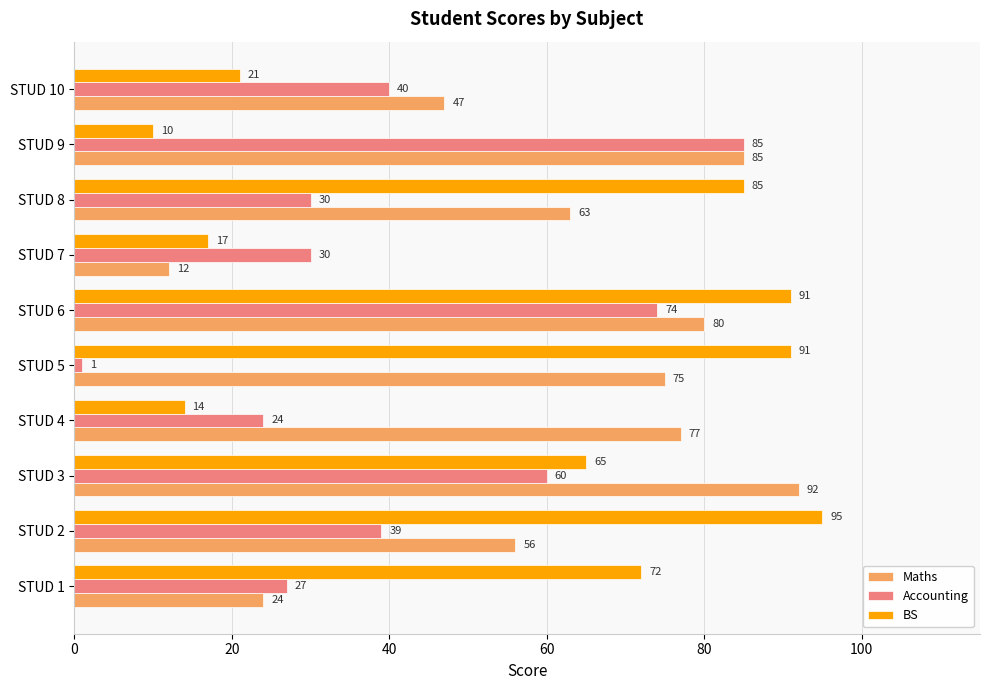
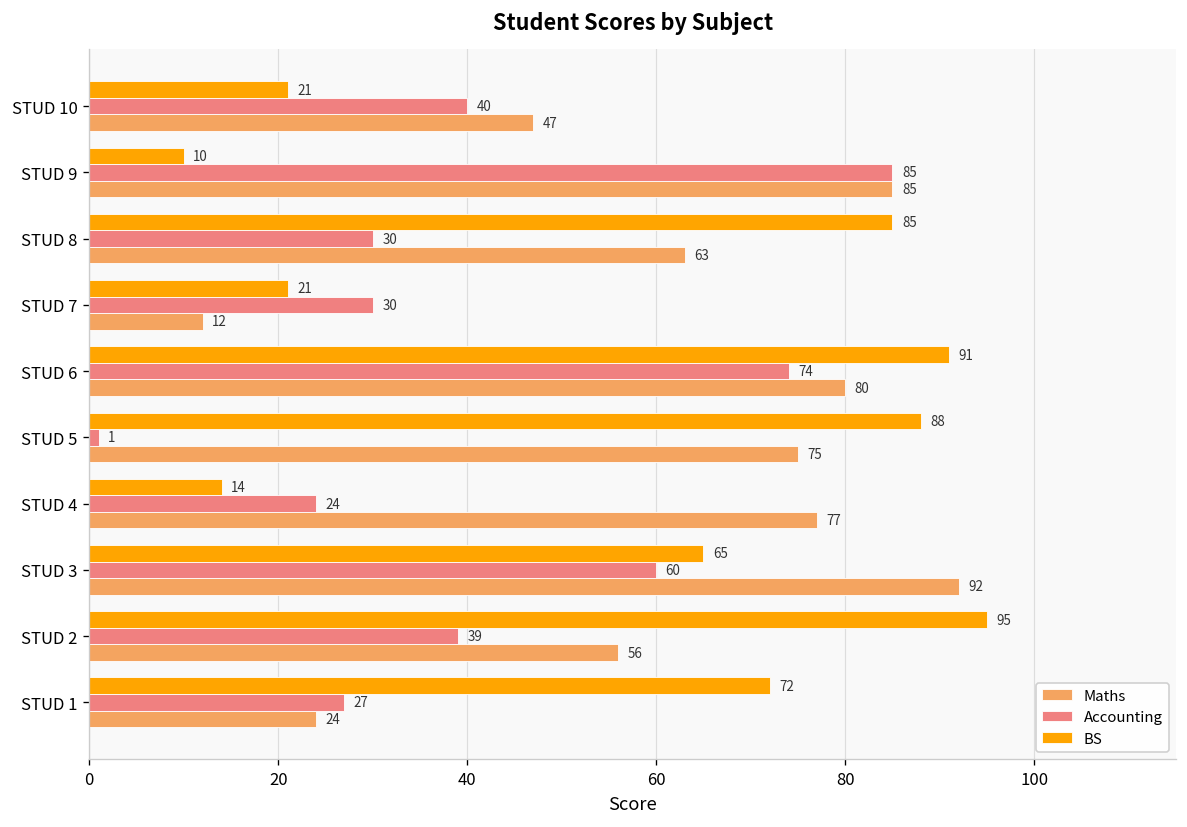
BS, STUD 7: 17 -> 21
BS, STUD 5: 91 -> 88
